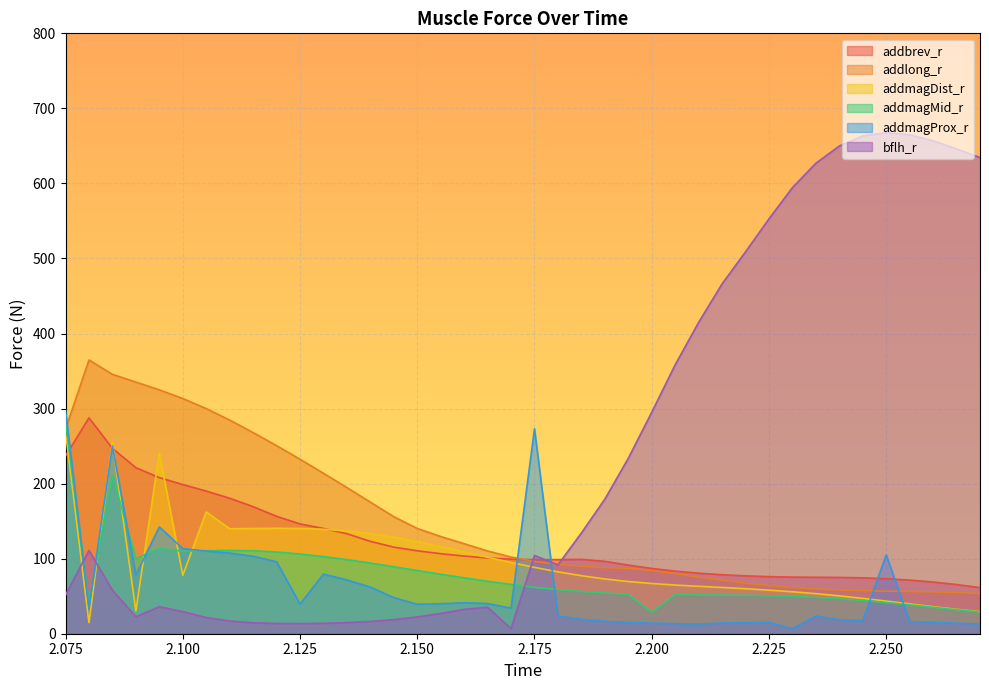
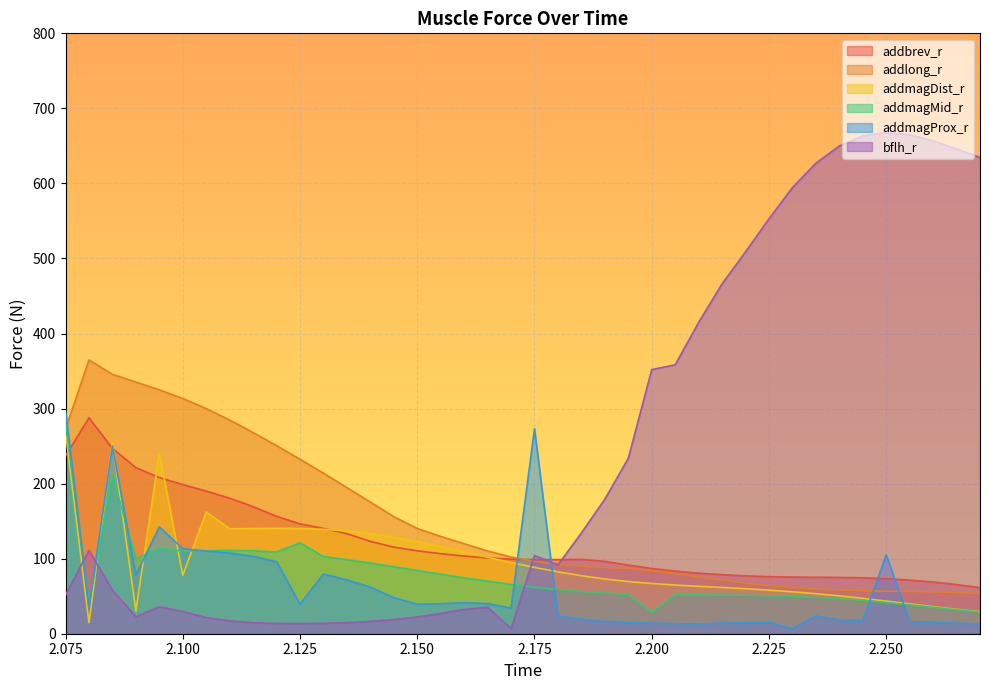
addmagMid_r, 2.125: 110 -> 120
bflh_r, 2.200: 300 -> 350
